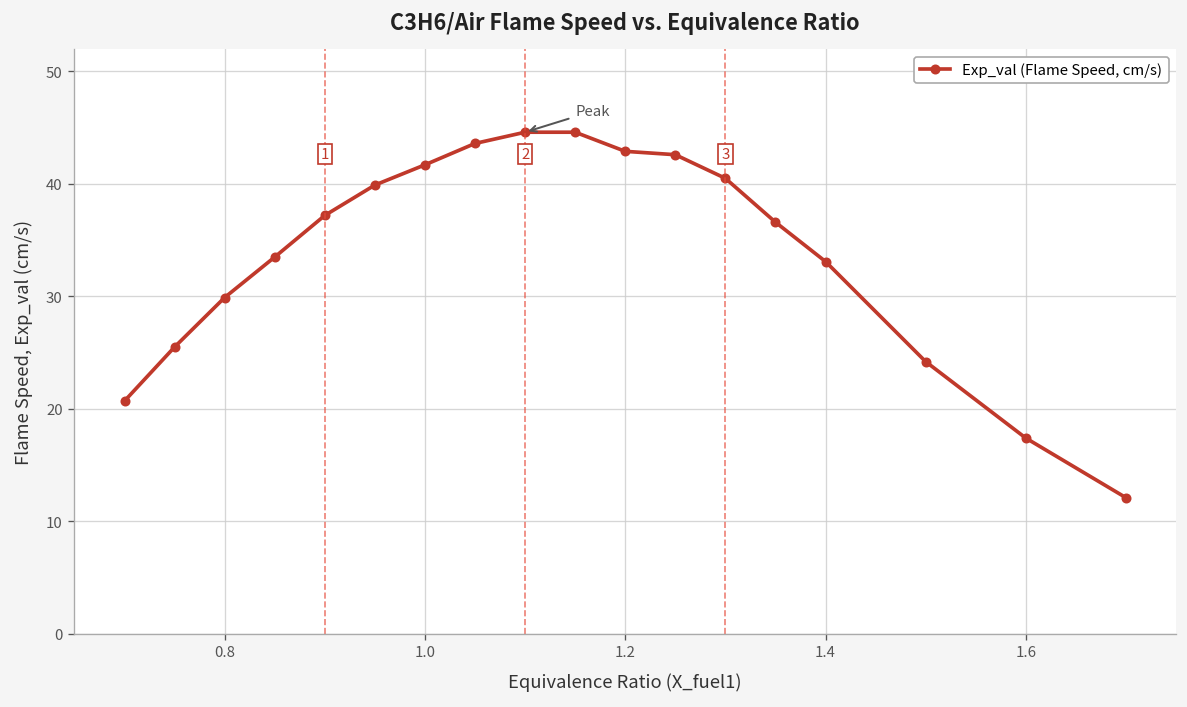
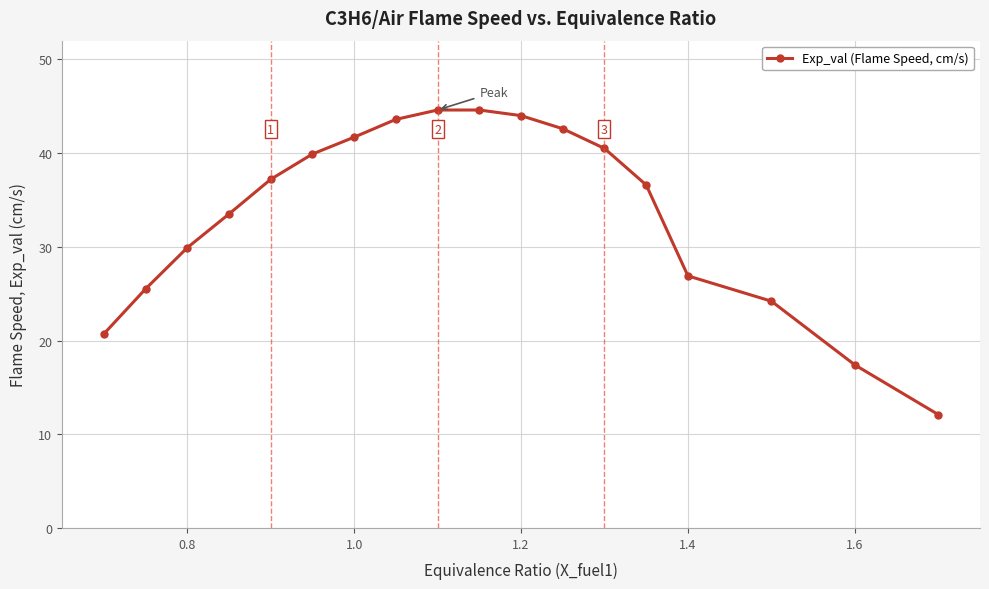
1.2: 43 -> 44
1.4: 33 -> 27
